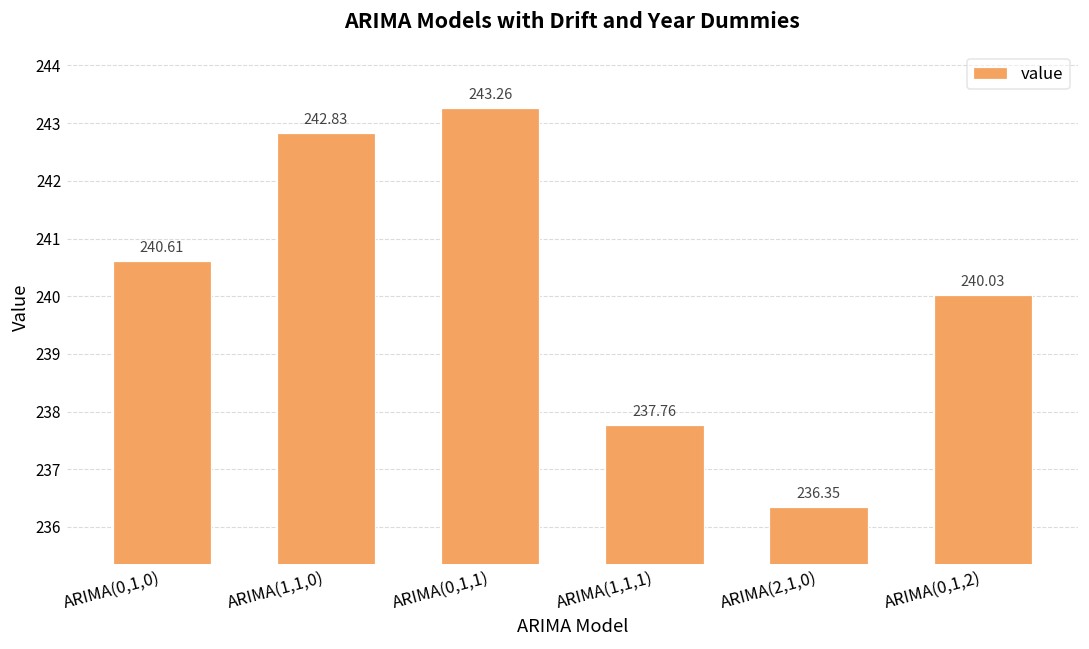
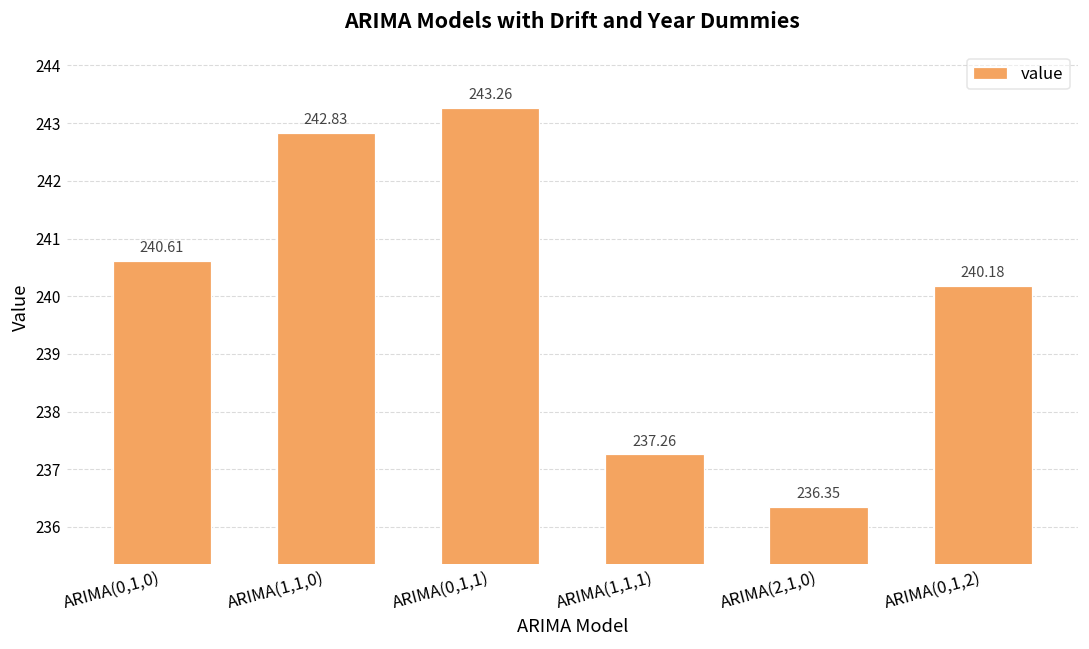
ARIMA(1,1,1): 237.76 -> 237.26
ARIMA(0,1,2): 240.03 -> 240.18
